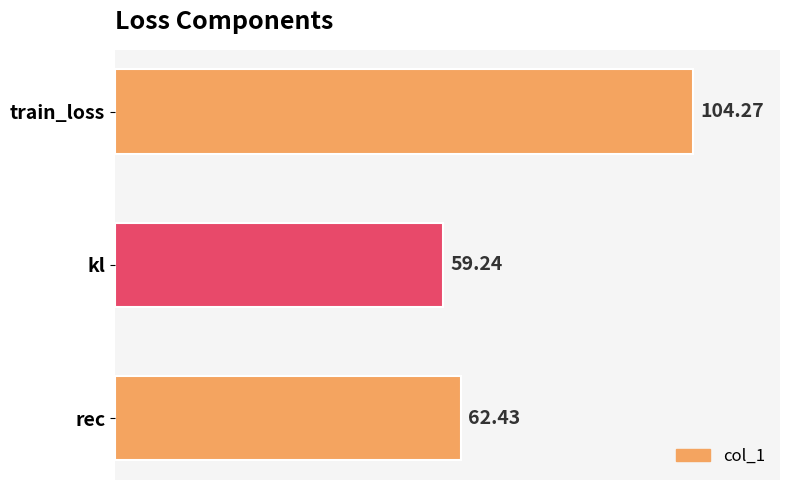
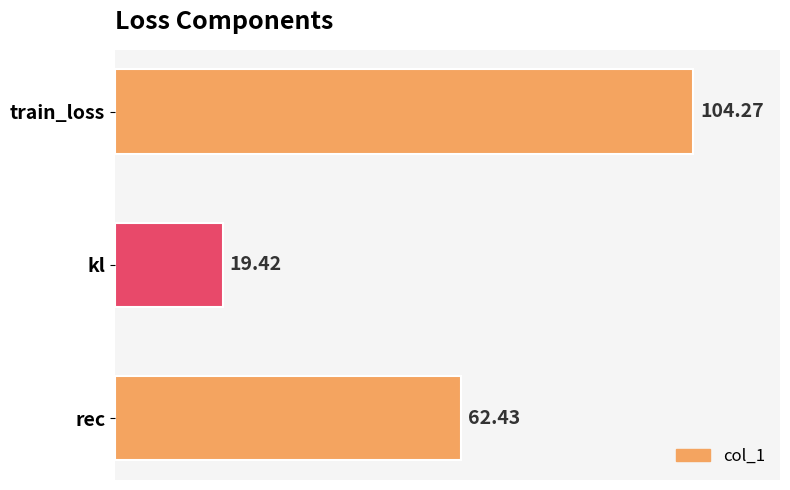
kl: 59.24 -> 19.42
